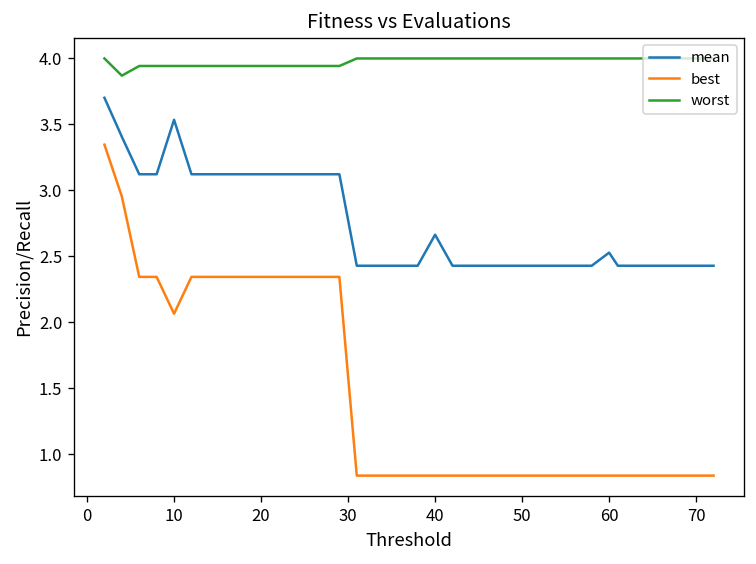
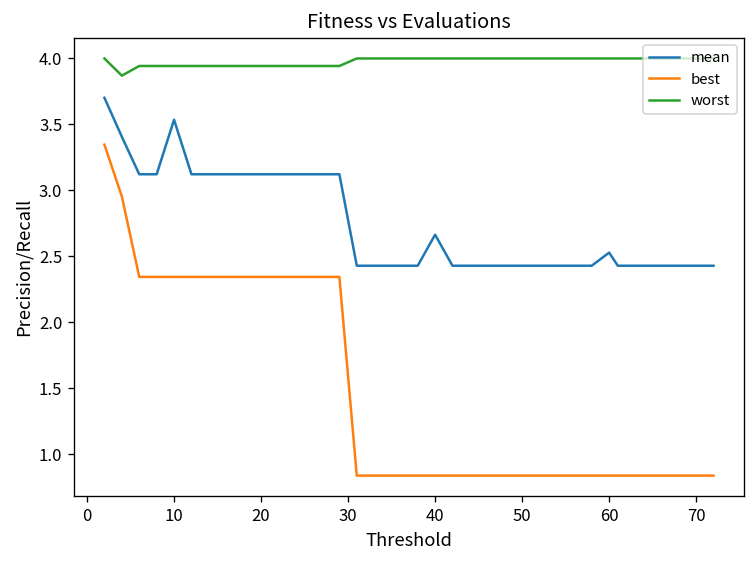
best, 10: 2.07 -> 2.34
